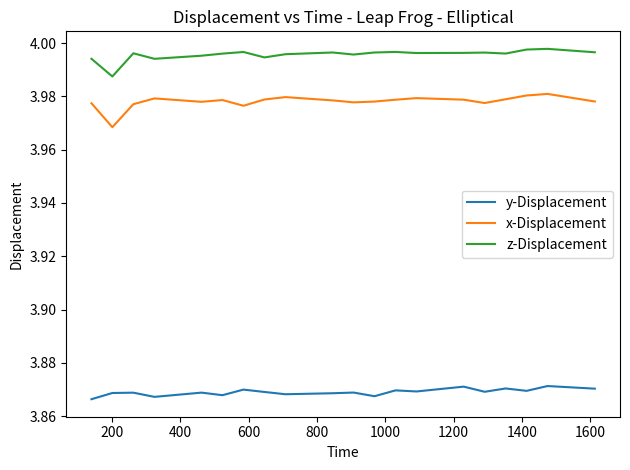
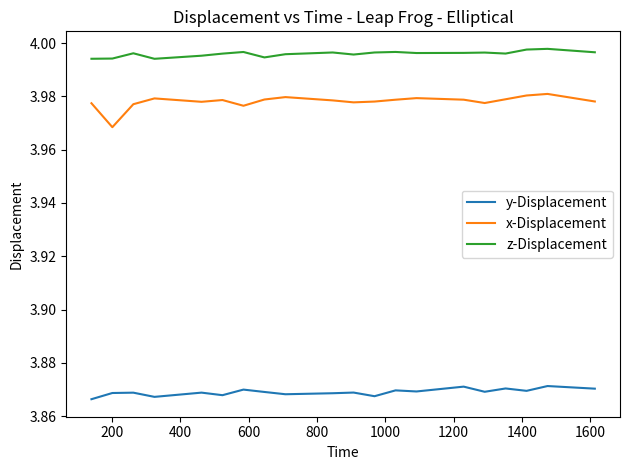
z-Displacement, 200: 3.987 -> 3.994
